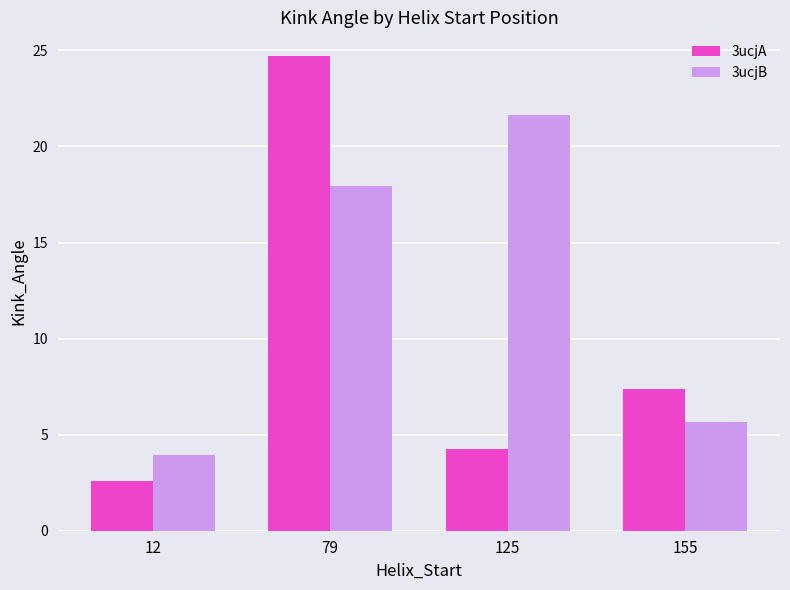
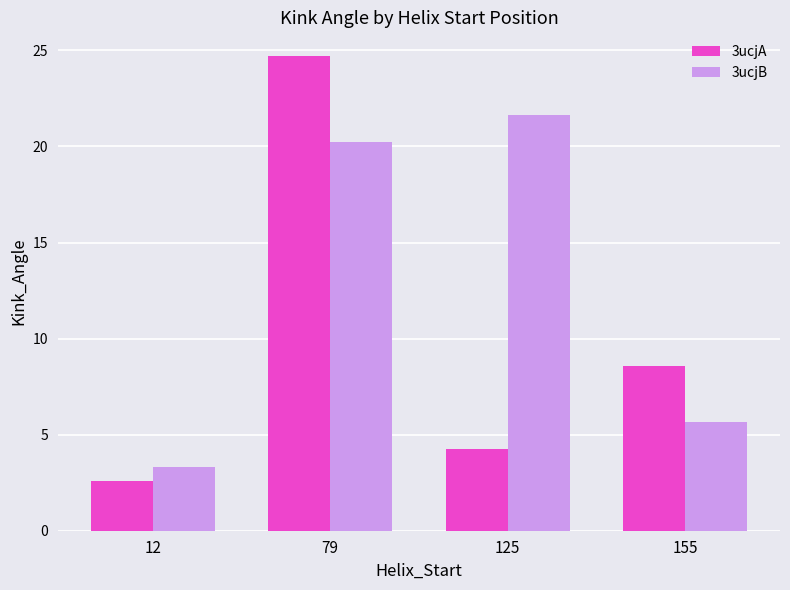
3ucjB, 12: 3.9 -> 3.3
3ucjB, 79: 18.0 -> 20.2
3ucjA, 155: 7.4 -> 8.6
